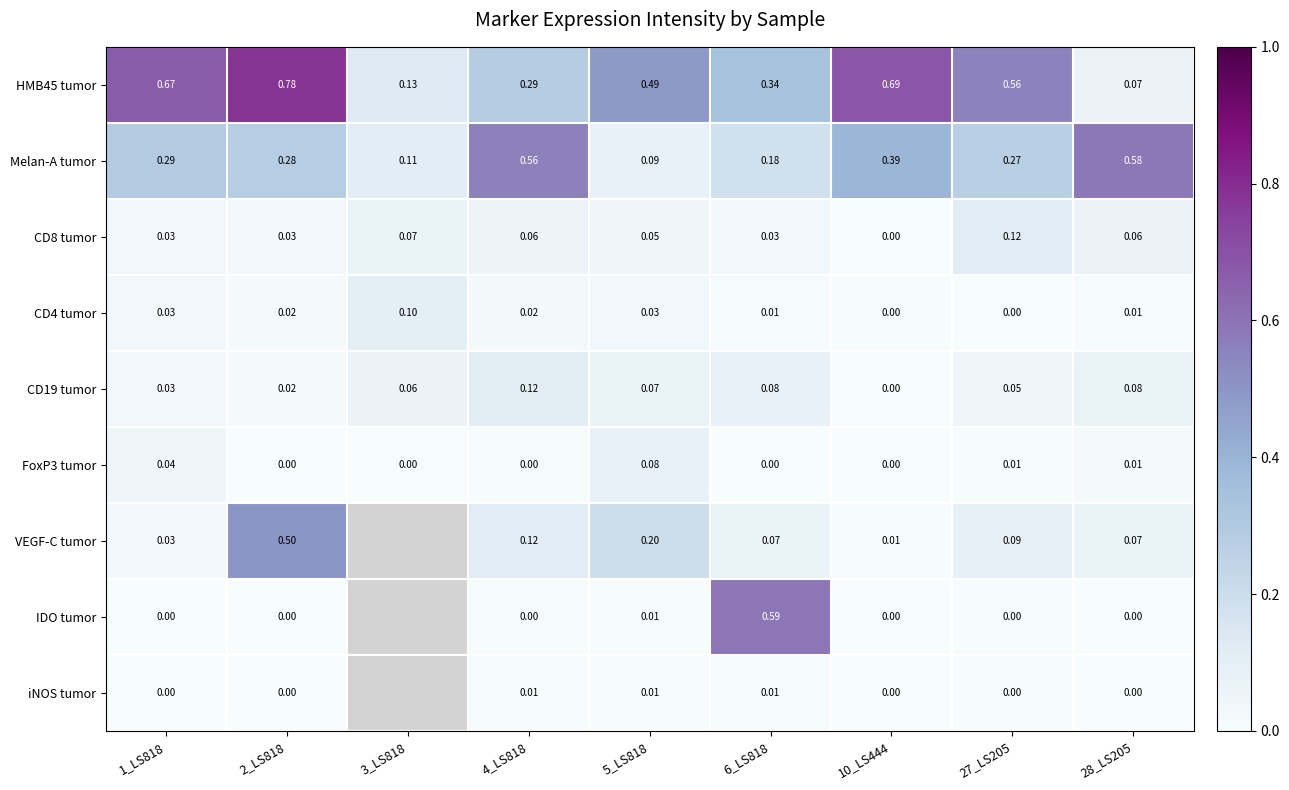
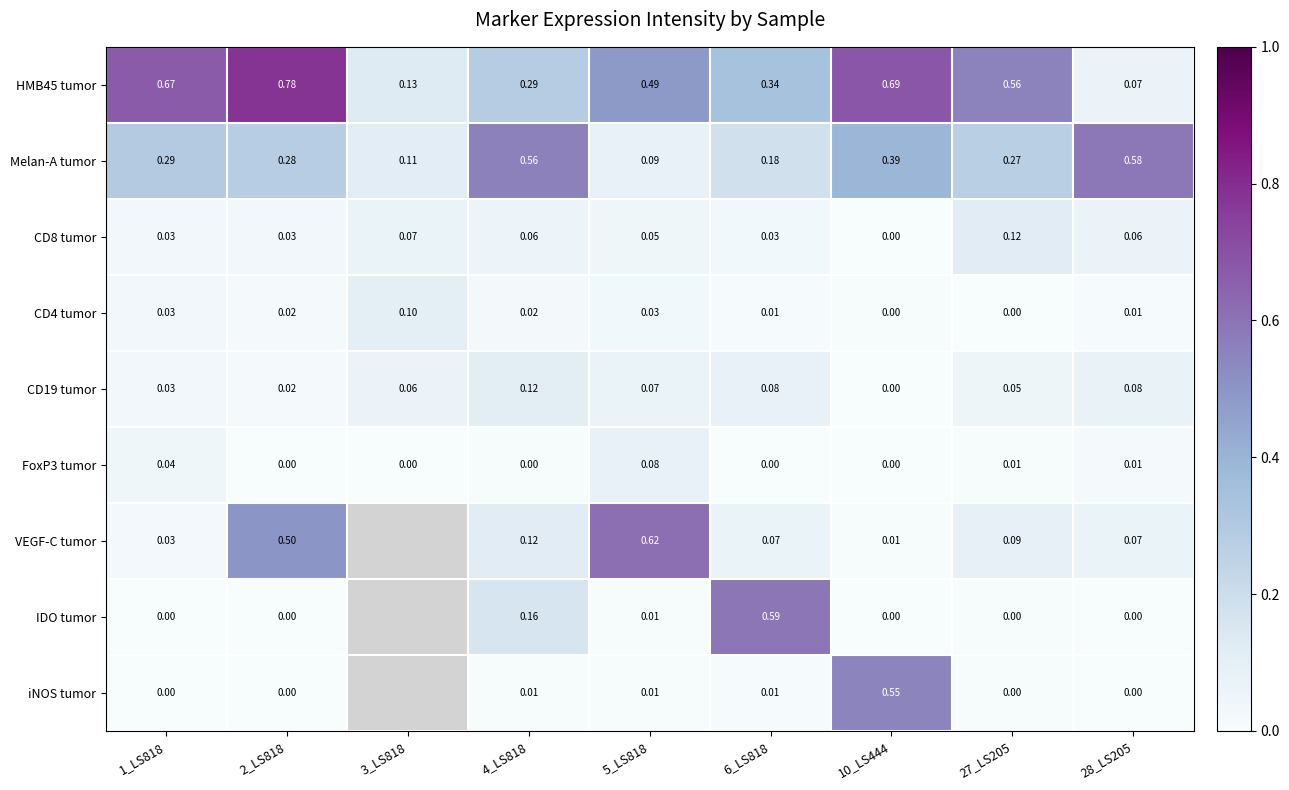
VEGF-C tumor, 5_LS818: 0.20 -> 0.62
IDO tumor, 4_LS818: 0.00 -> 0.16
iNOS tumor, 10_LS444: 0.00 -> 0.55
